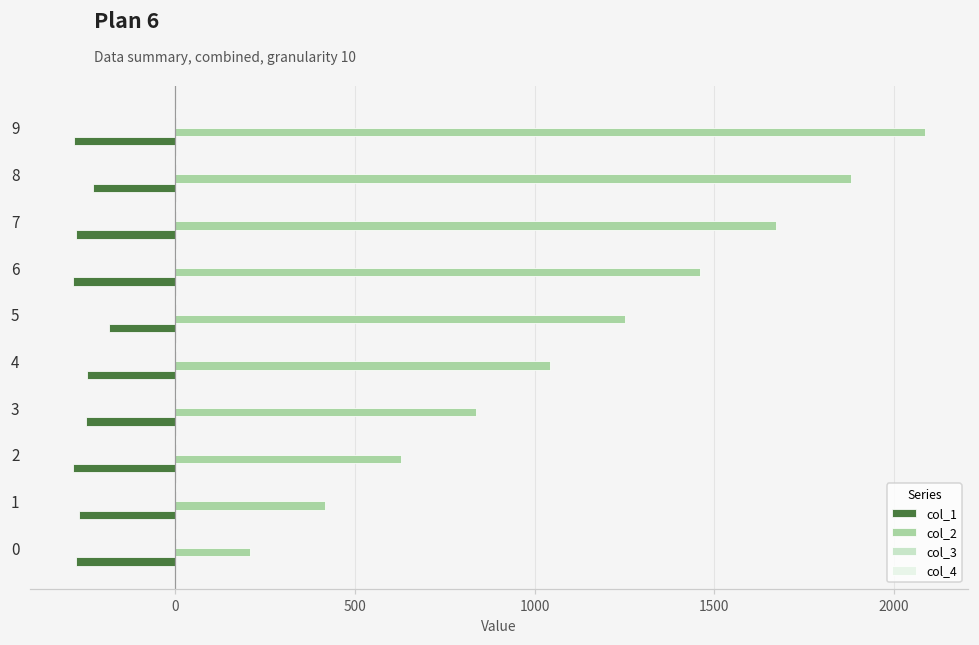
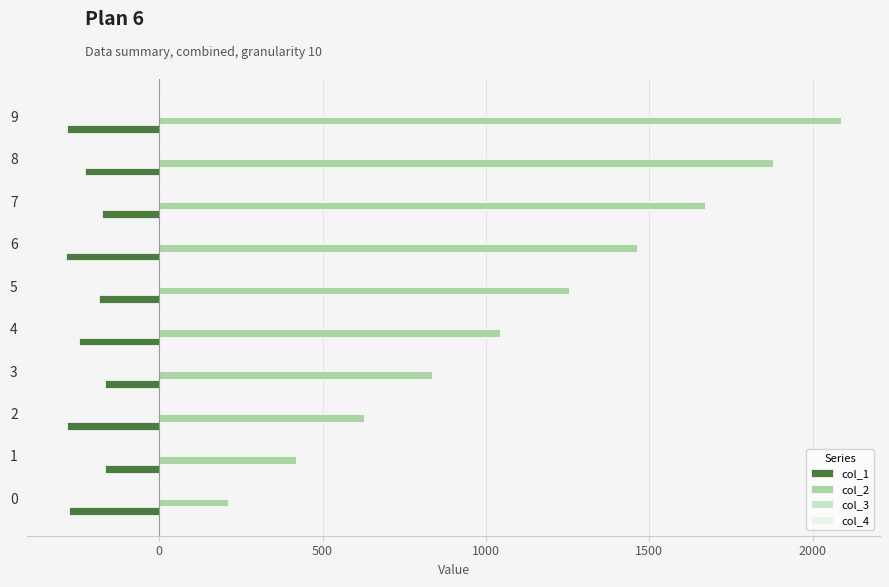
col_1, 7: -280 -> -170
col_1, 3: -250 -> -170
col_1, 1: -270 -> -170
